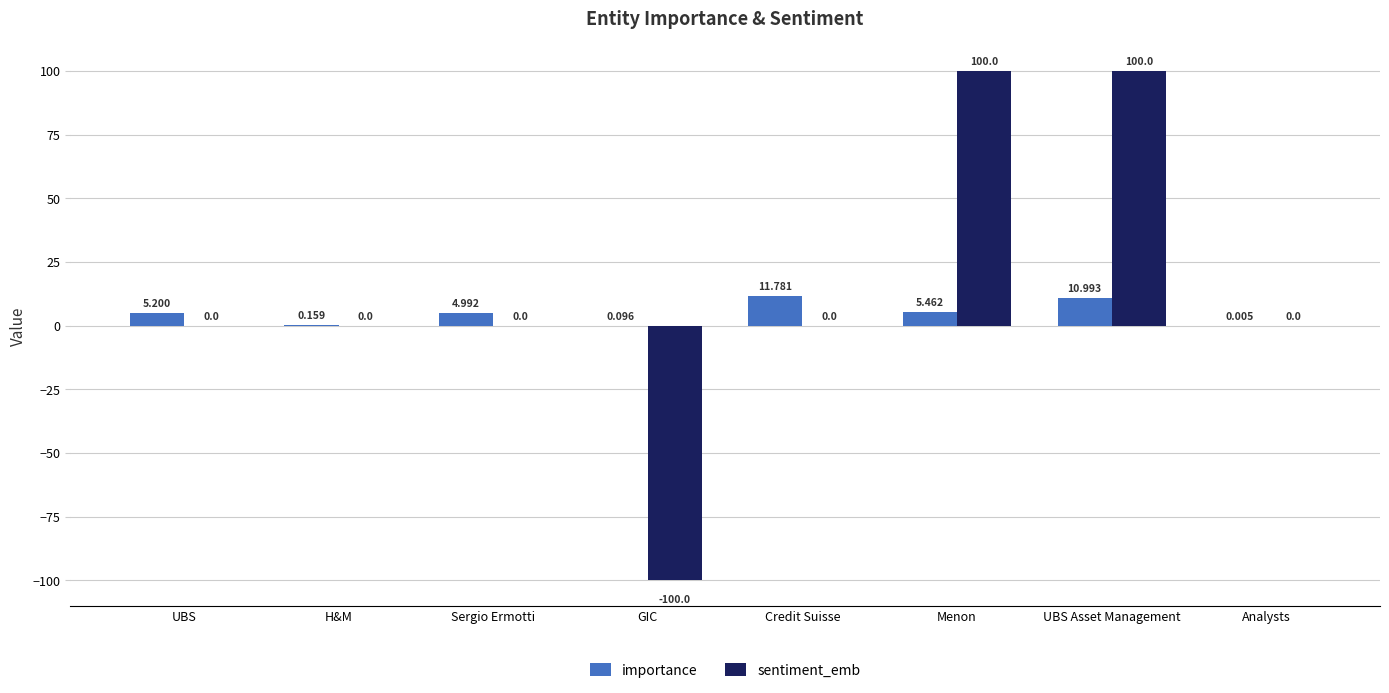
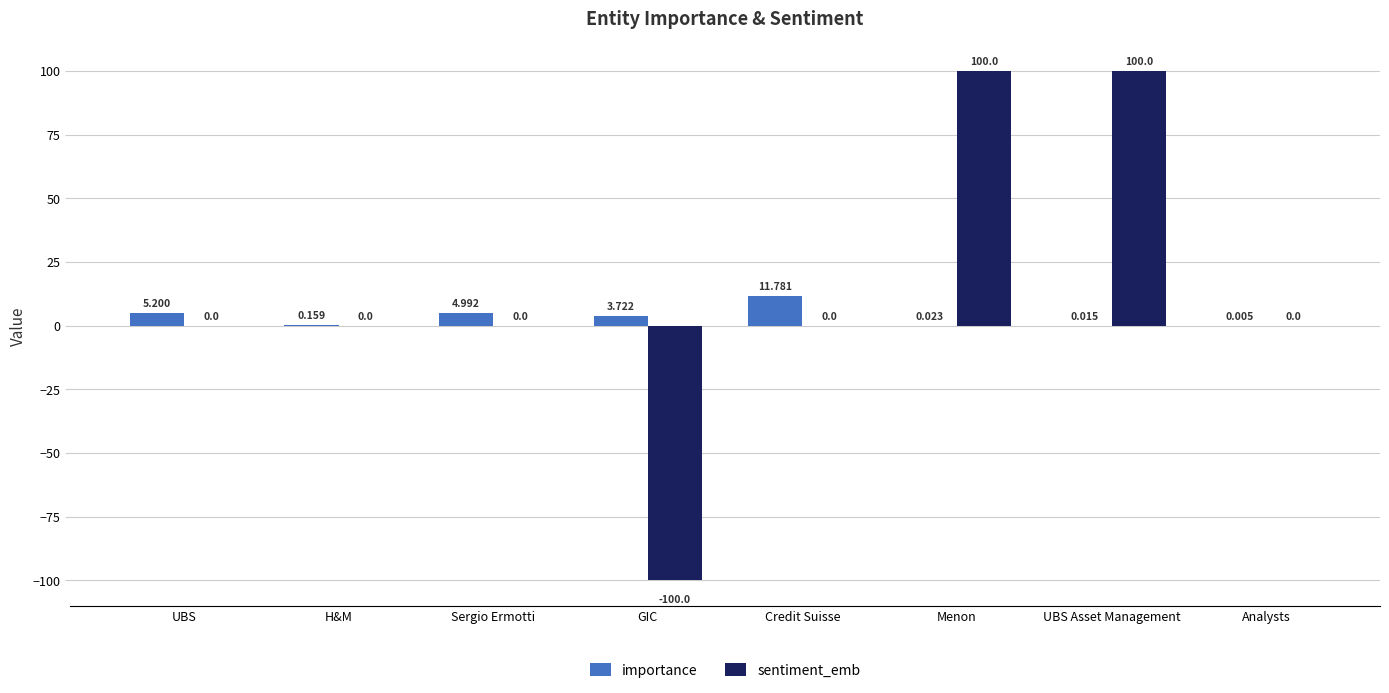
importance, GIC: 0.096 -> 3.722
importance, Menon: 5.462 -> 0.023
importance, UBS Asset Management: 10.993 -> 0.015
